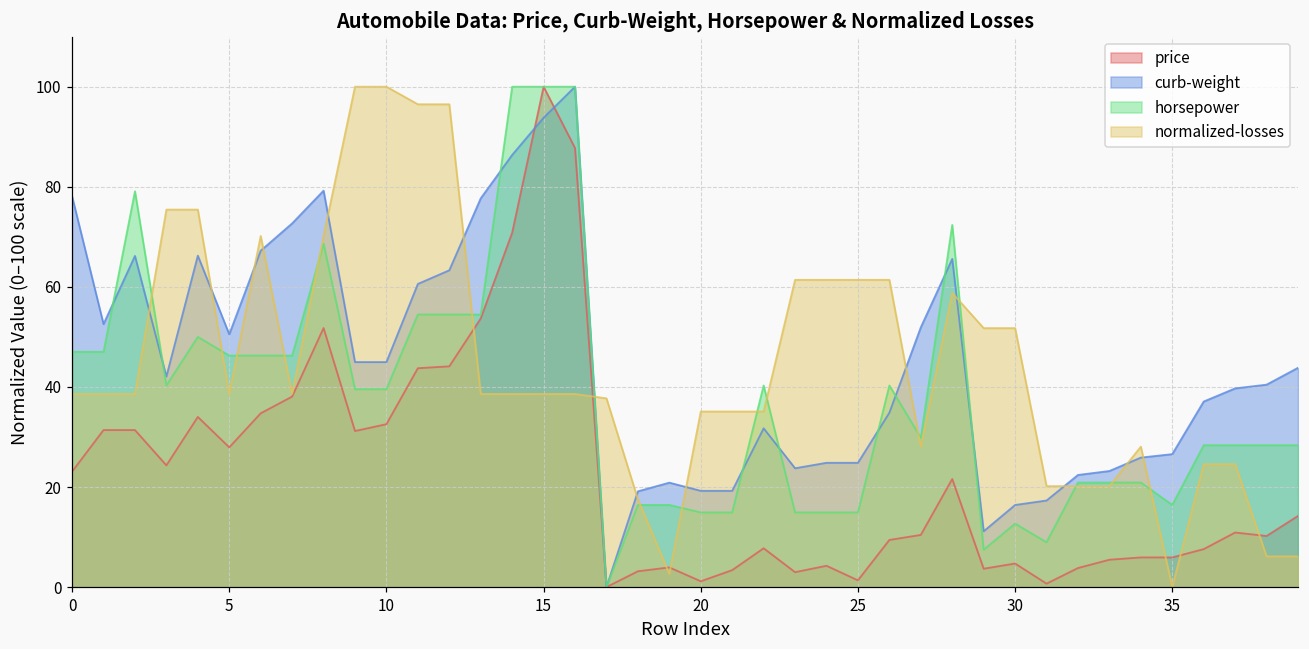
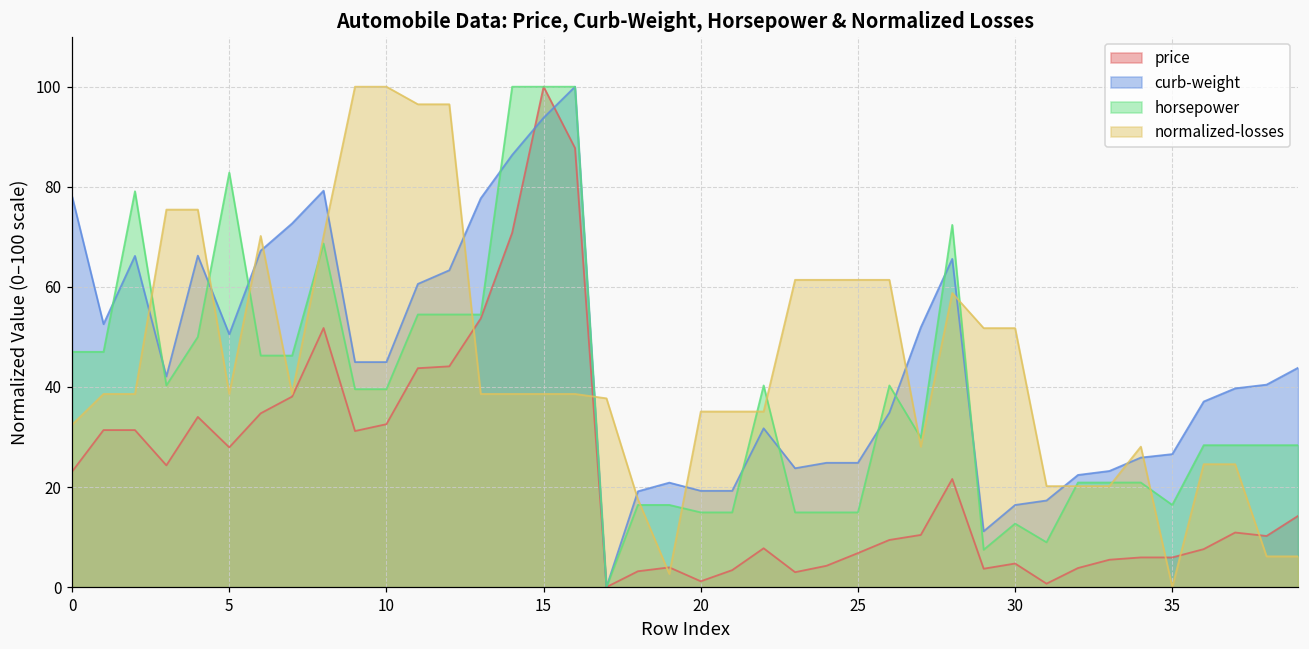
normalized-losses, 0: 39 -> 32
horsepower, 5: 46 -> 83
price, 25: 1 -> 7
